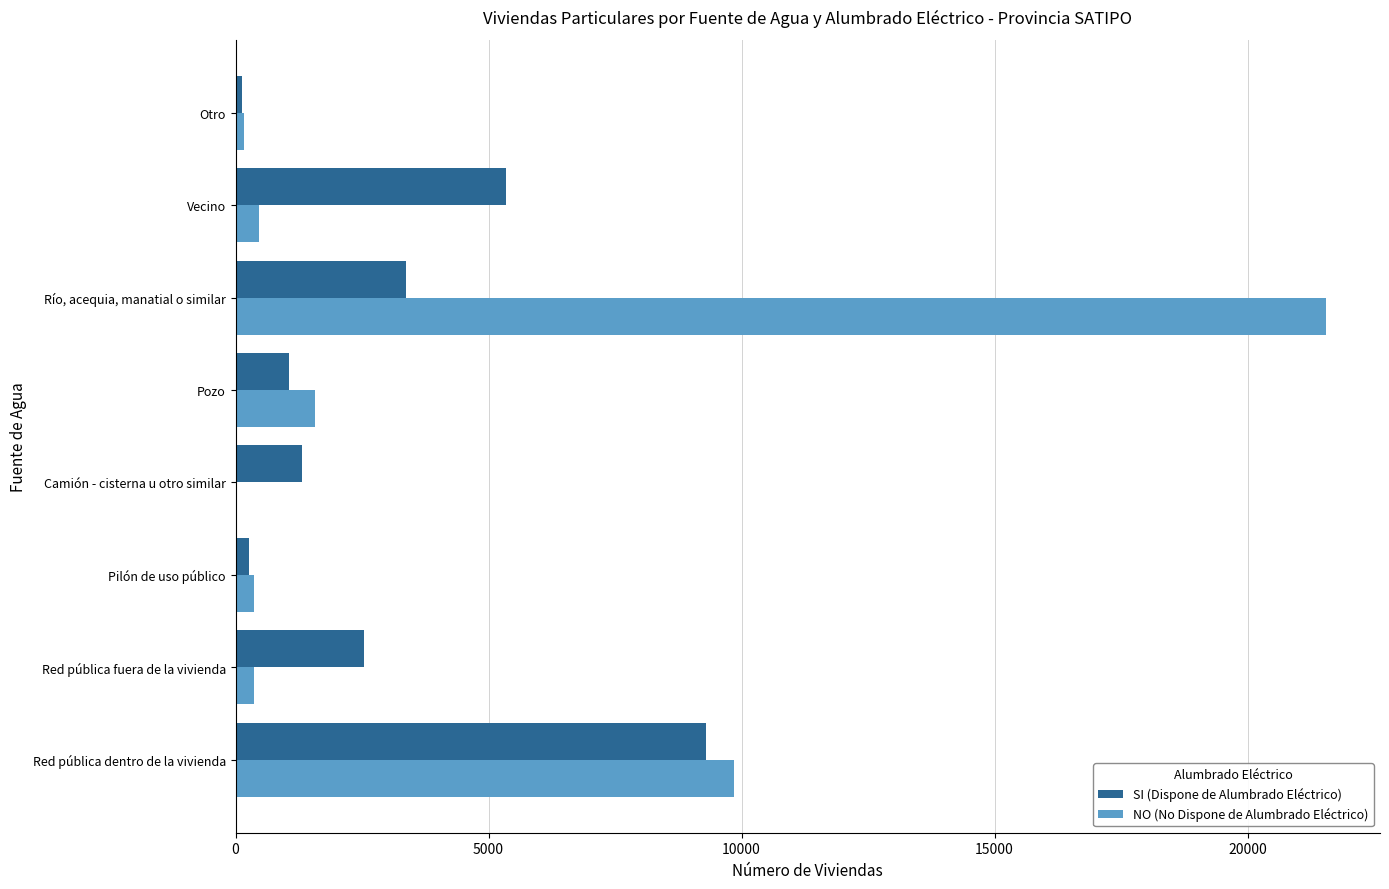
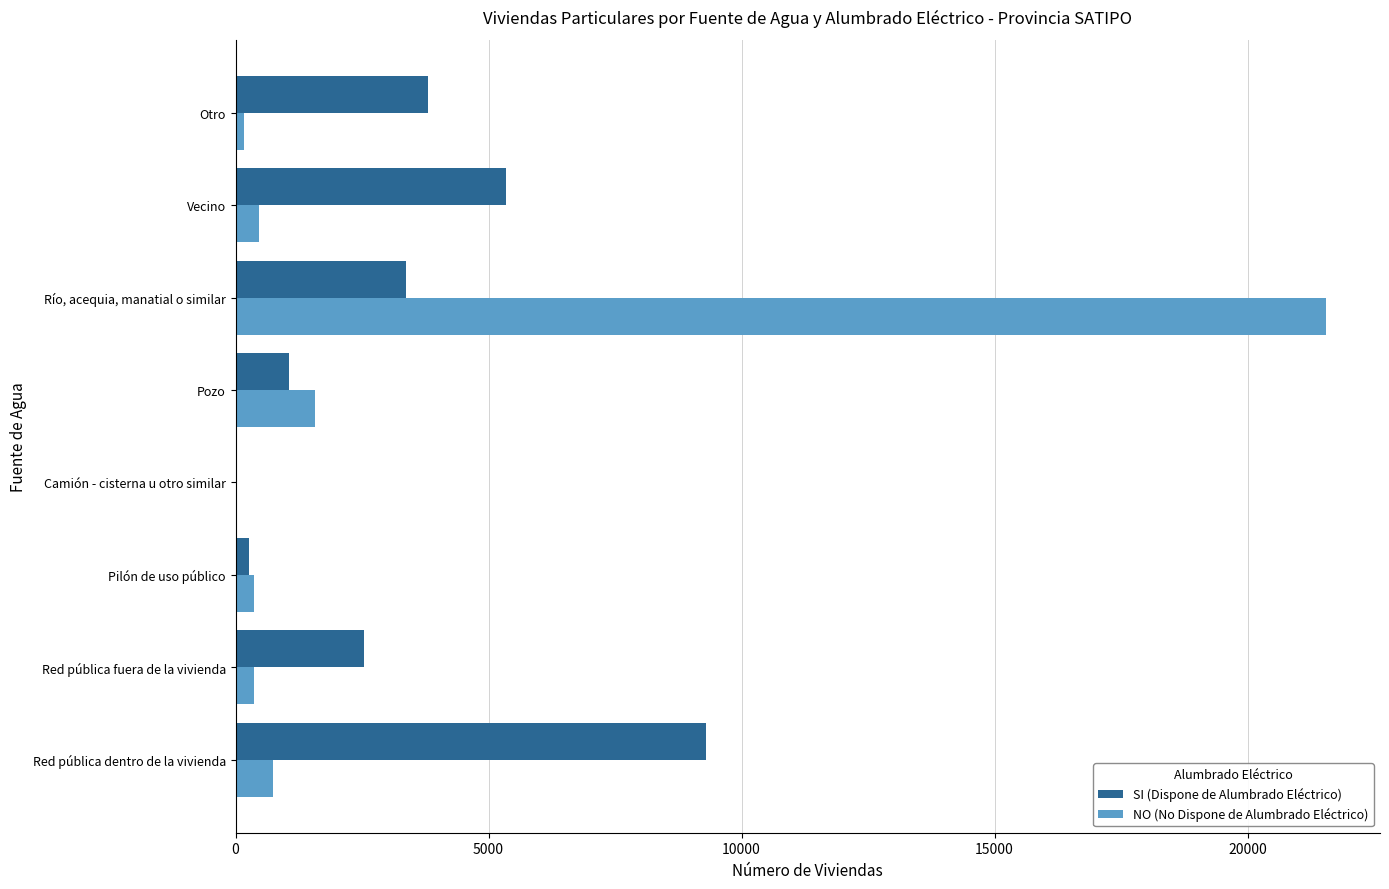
SI (Dispone de Alumbrado Eléctrico), Otro: 100 -> 3800
SI (Dispone de Alumbrado Eléctrico), Camión - cisterna u otro similar: 1300 -> 0
NO (No Dispone de Alumbrado Eléctrico), Red pública dentro de la vivienda: 9900 -> 700
